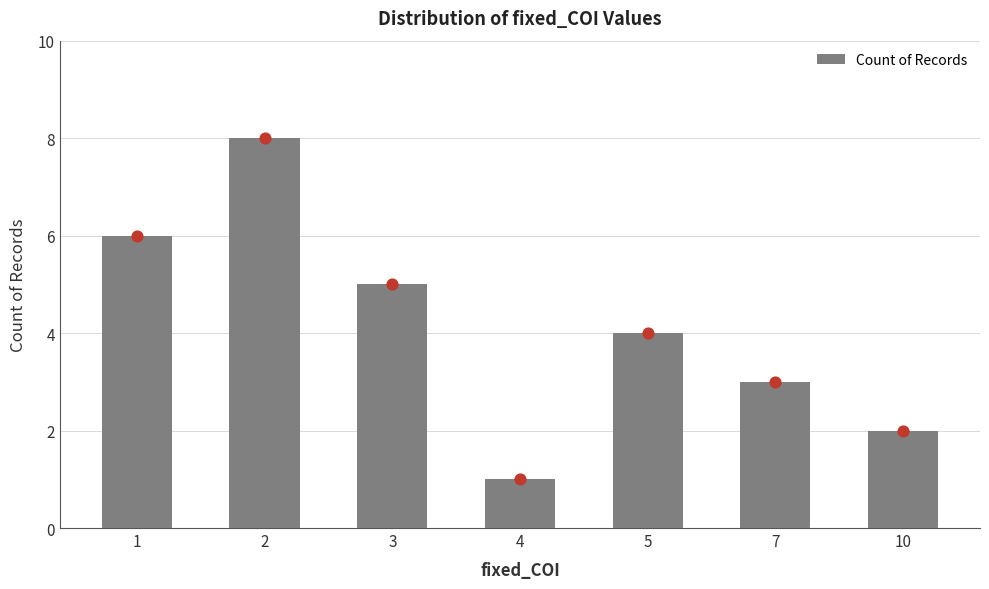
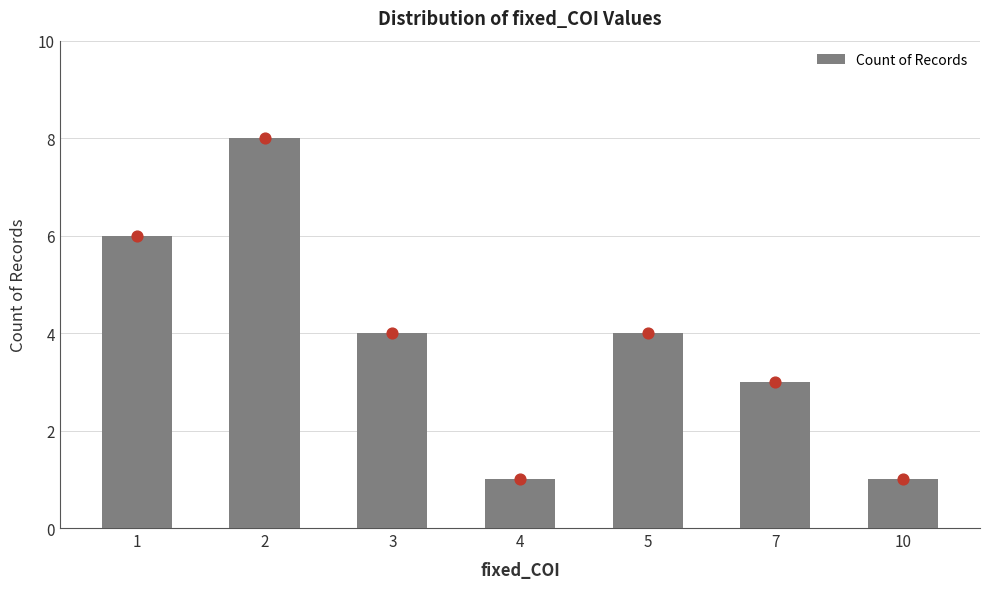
Count of Records, 3: 5 -> 4
Count of Records, 10: 2 -> 1
